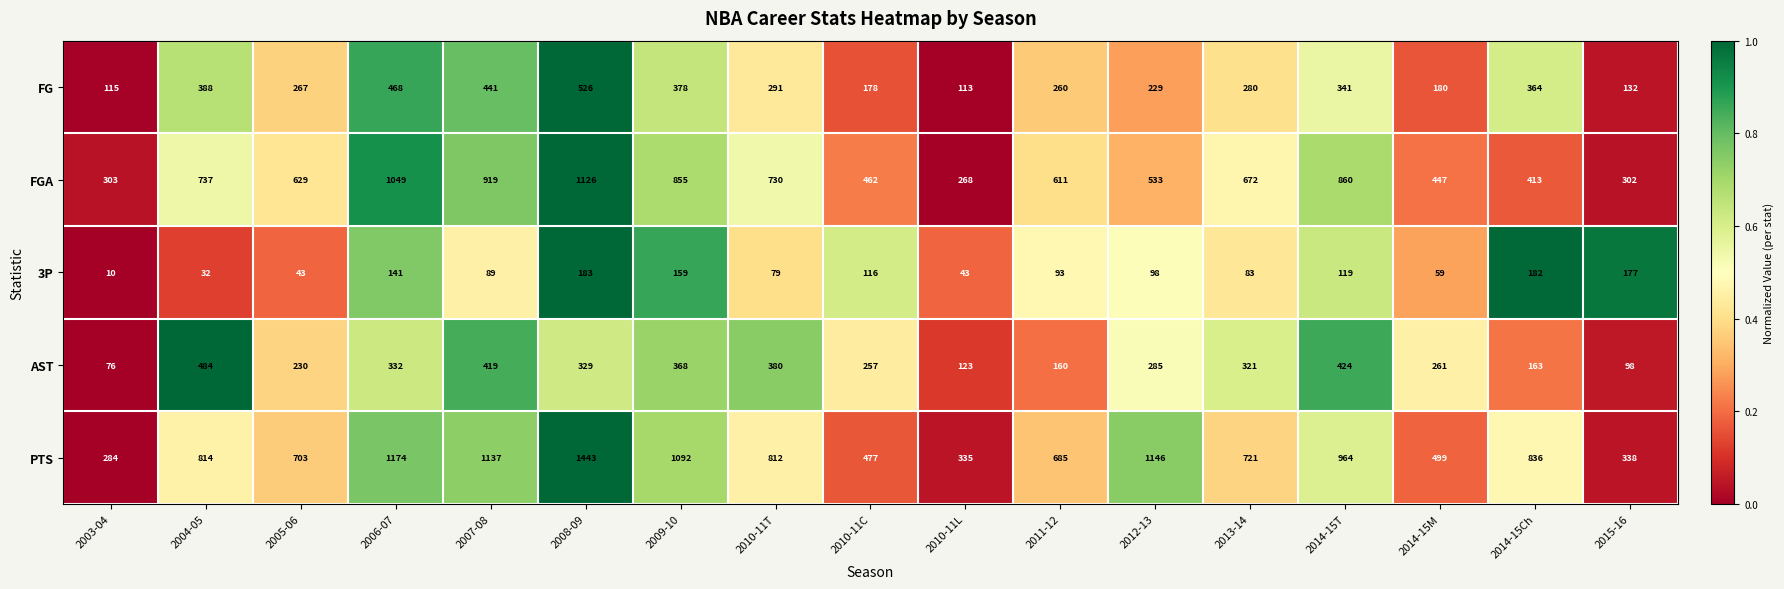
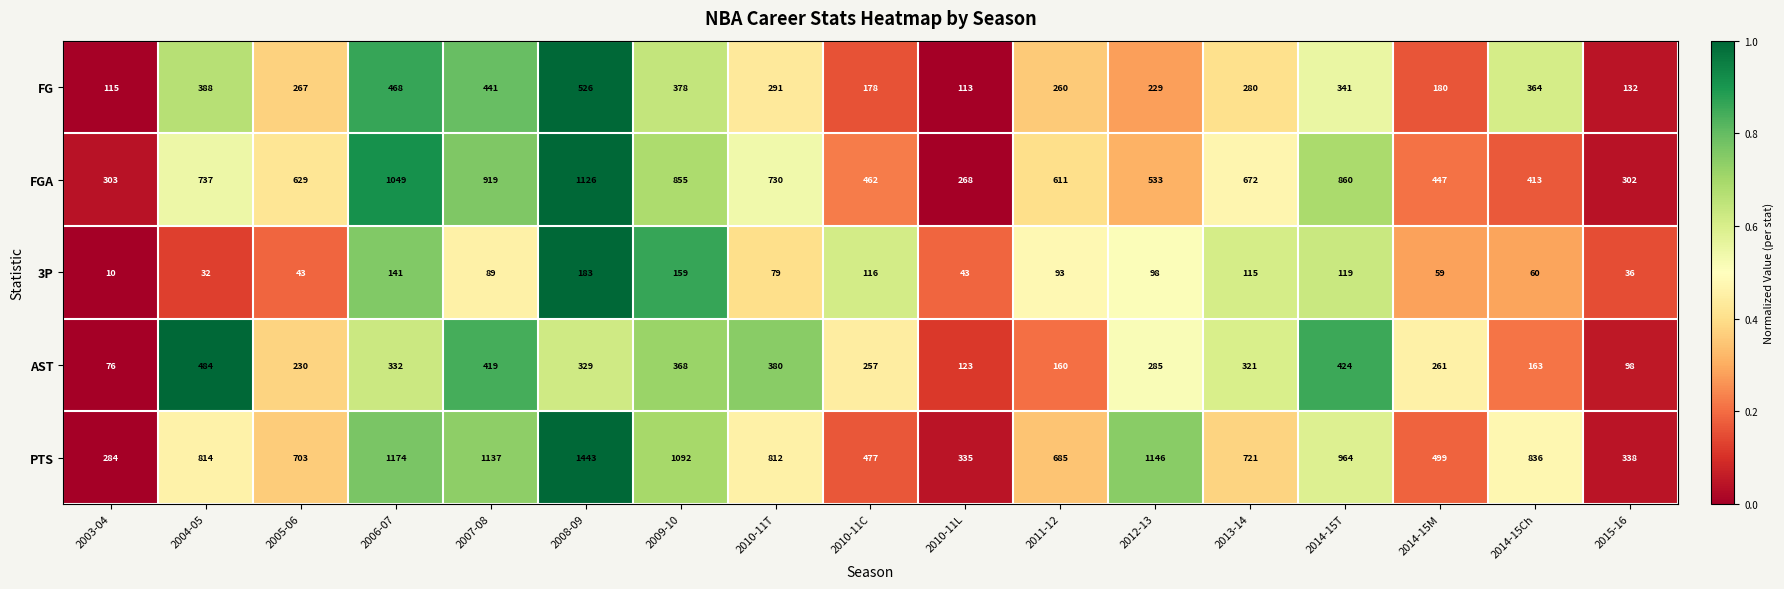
3P, 2013-14: 83 -> 115
3P, 2014-15Ch: 182 -> 60
3P, 2015-16: 177 -> 36
